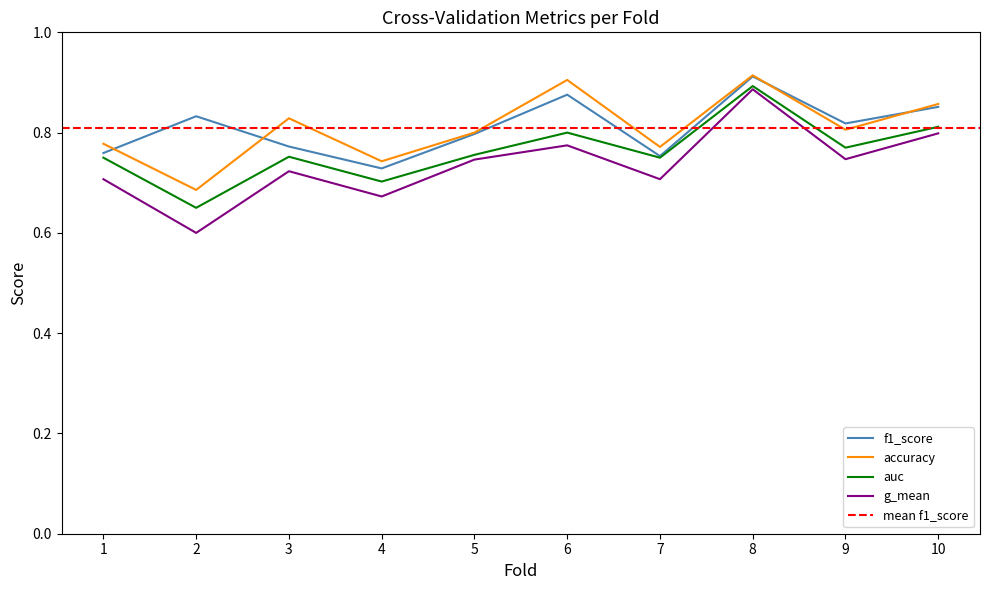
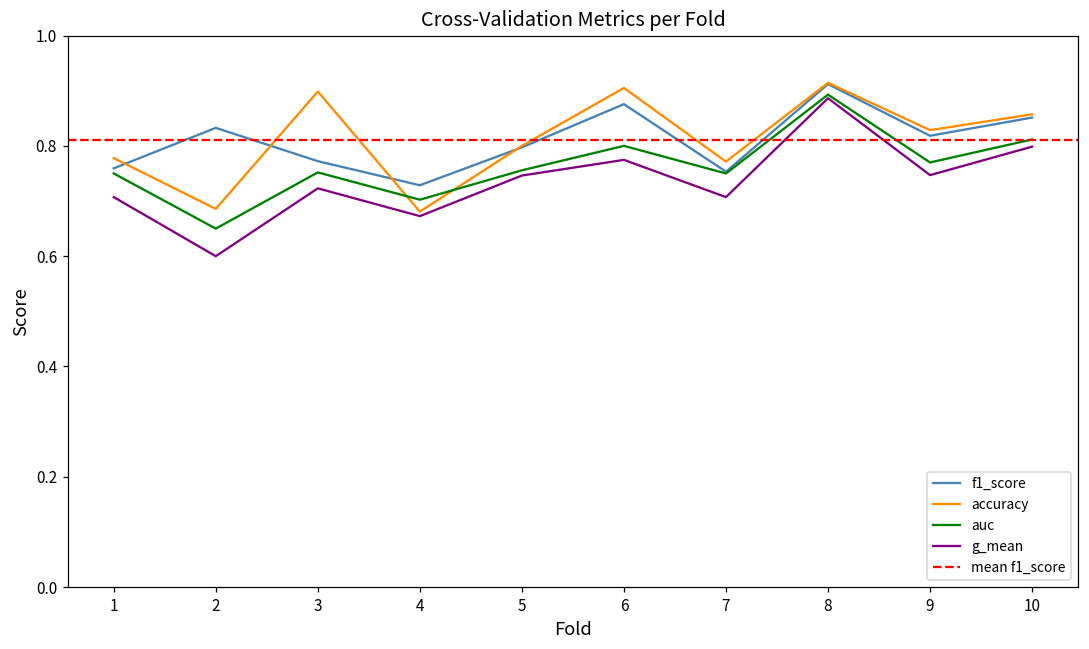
accuracy, 3: 0.83 -> 0.90
accuracy, 4: 0.74 -> 0.68
accuracy, 9: 0.81 -> 0.83
